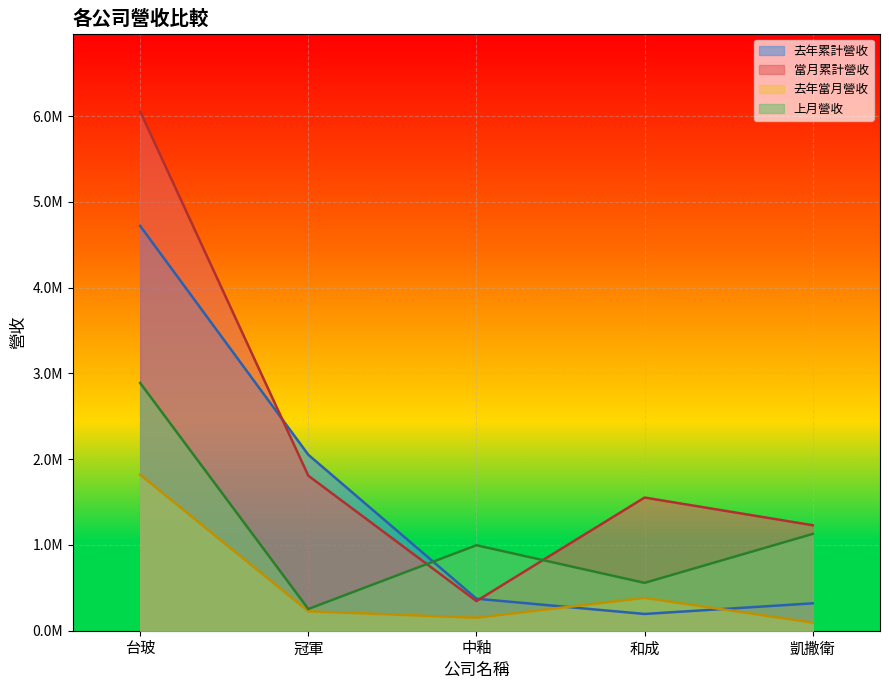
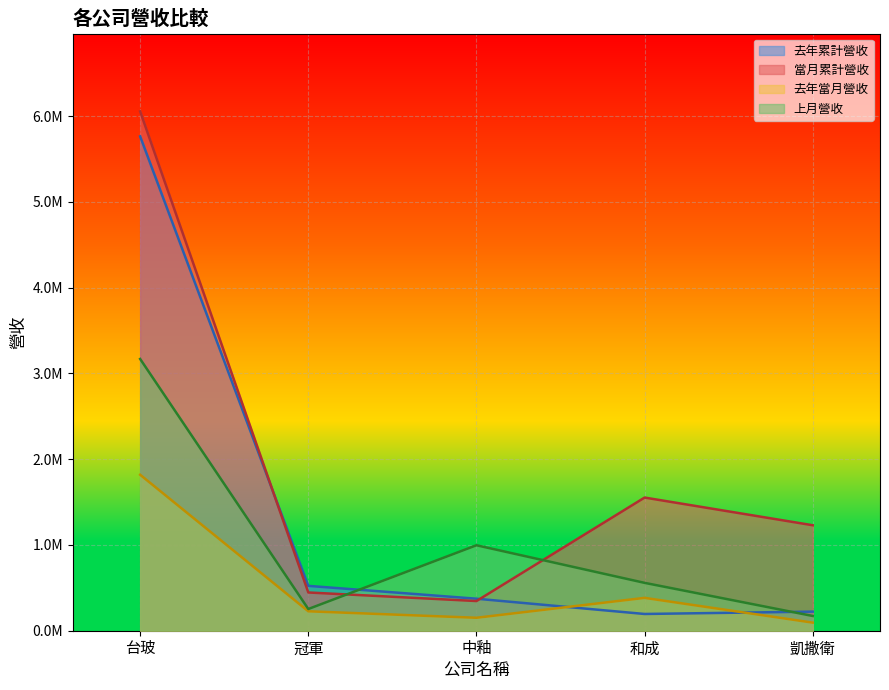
去年累計營收, 台玻: 4700000 -> 5800000
上月營收, 台玻: 2900000 -> 3200000
去年累計營收, 冠軍: 2100000 -> 500000
當月累計營收, 冠軍: 1800000 -> 400000
去年累計營收, 凱撒衛: 300000 -> 200000
上月營收, 凱撒衛: 1100000 -> 200000
